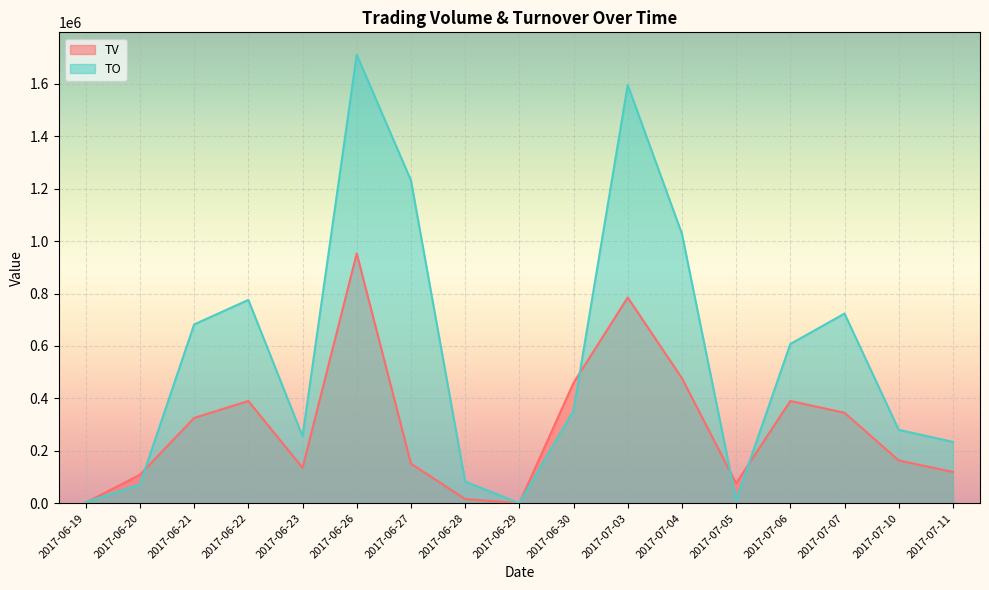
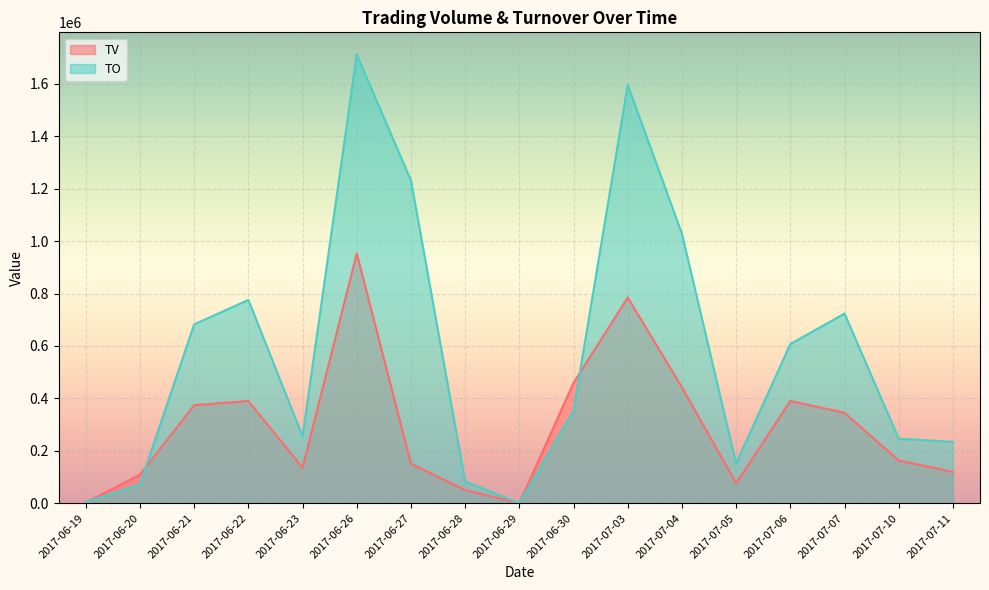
TV, 2017-06-21: 330000 -> 370000
TV, 2017-06-28: 20000 -> 50000
TV, 2017-07-04: 480000 -> 440000
TO, 2017-07-05: 10000 -> 150000
TO, 2017-07-10: 280000 -> 250000
